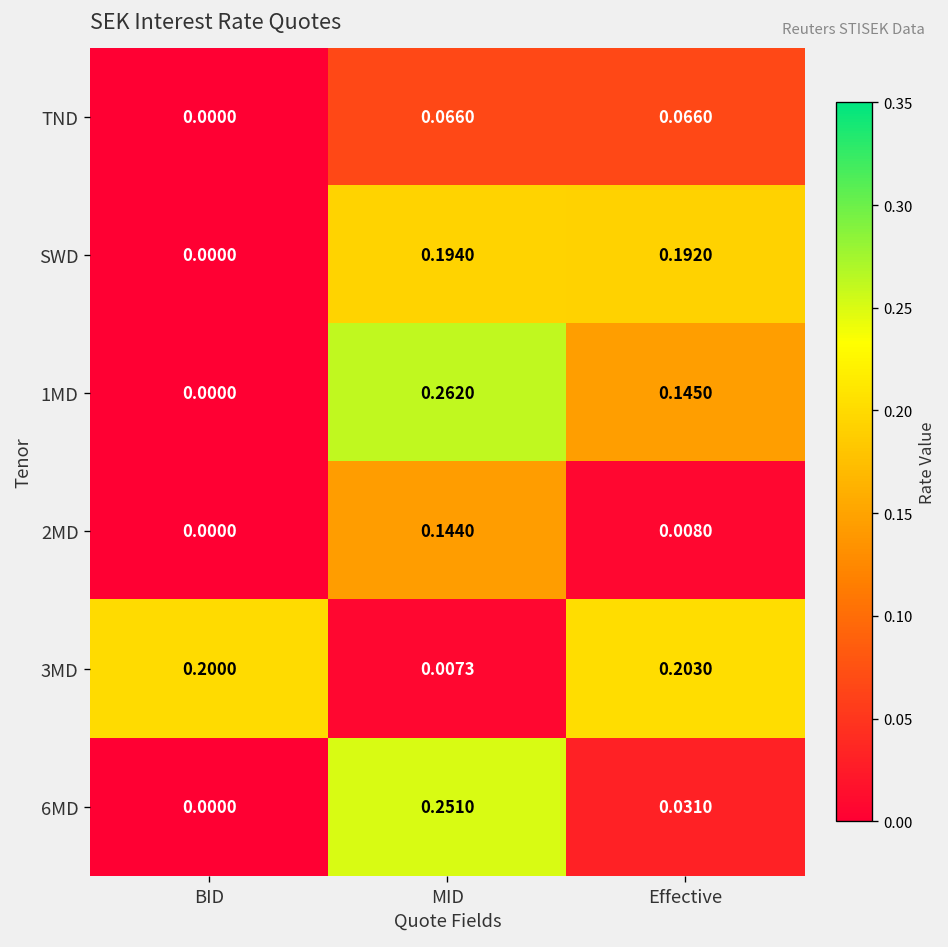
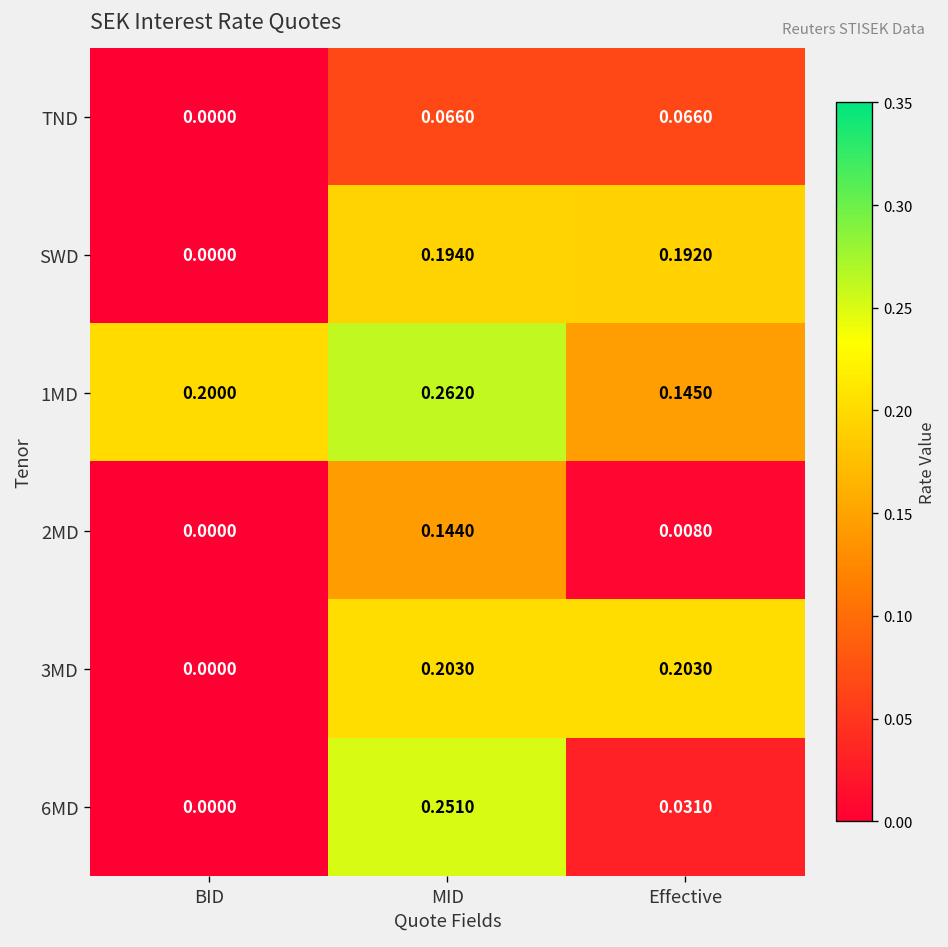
1MD, BID: 0.0000 -> 0.2000
3MD, BID: 0.2000 -> 0.0000
3MD, MID: 0.0073 -> 0.2030
